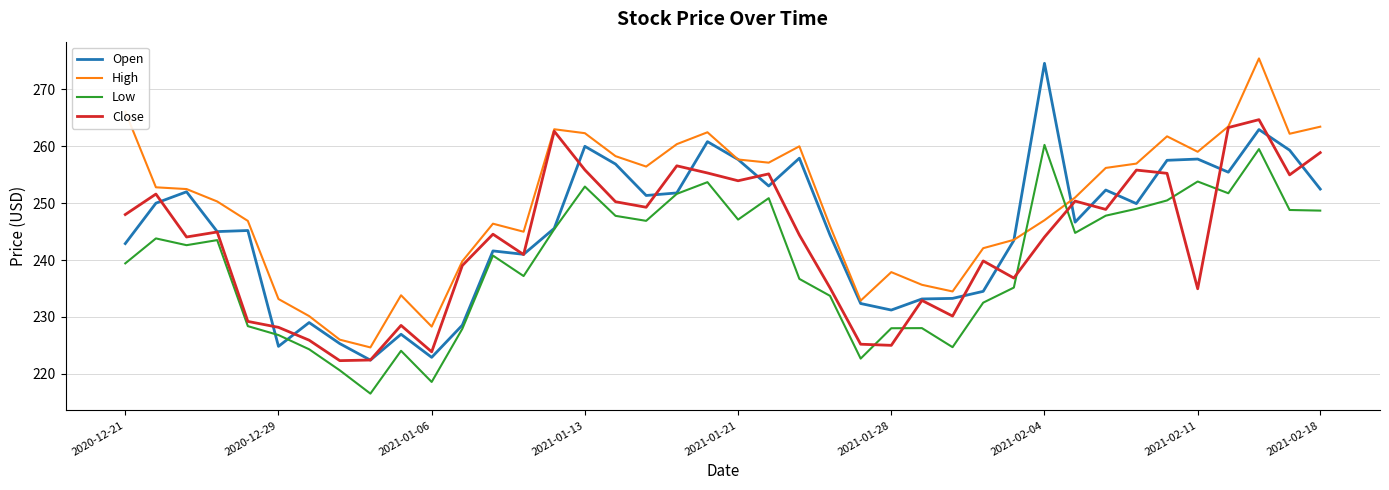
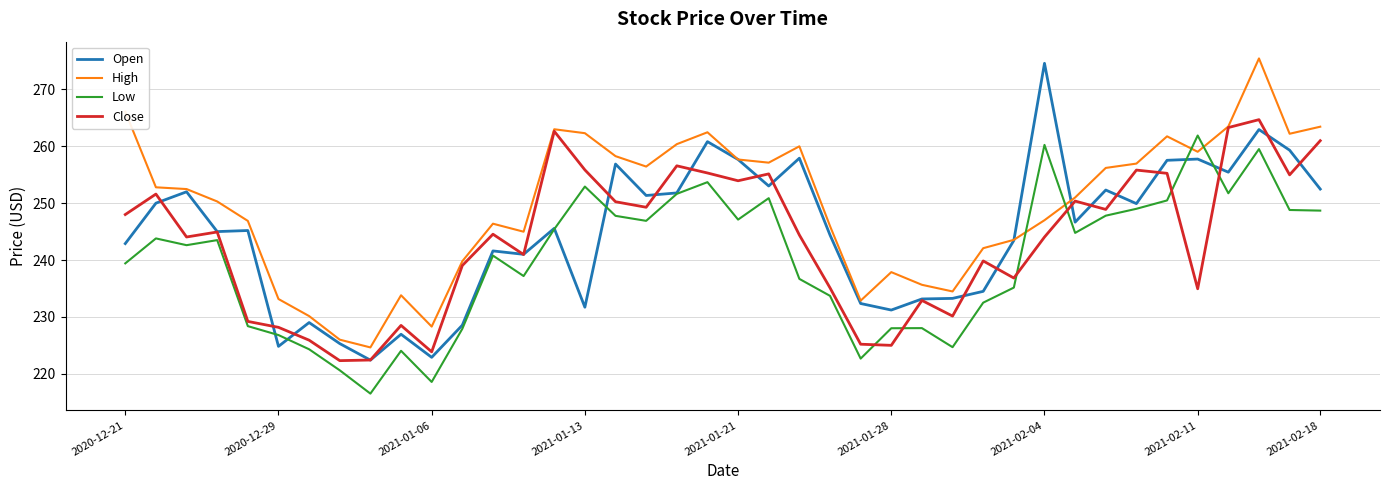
Open, 2021-01-13: 260 -> 232
Low, 2021-02-11: 254 -> 262
Close, 2021-02-18: 259 -> 261
